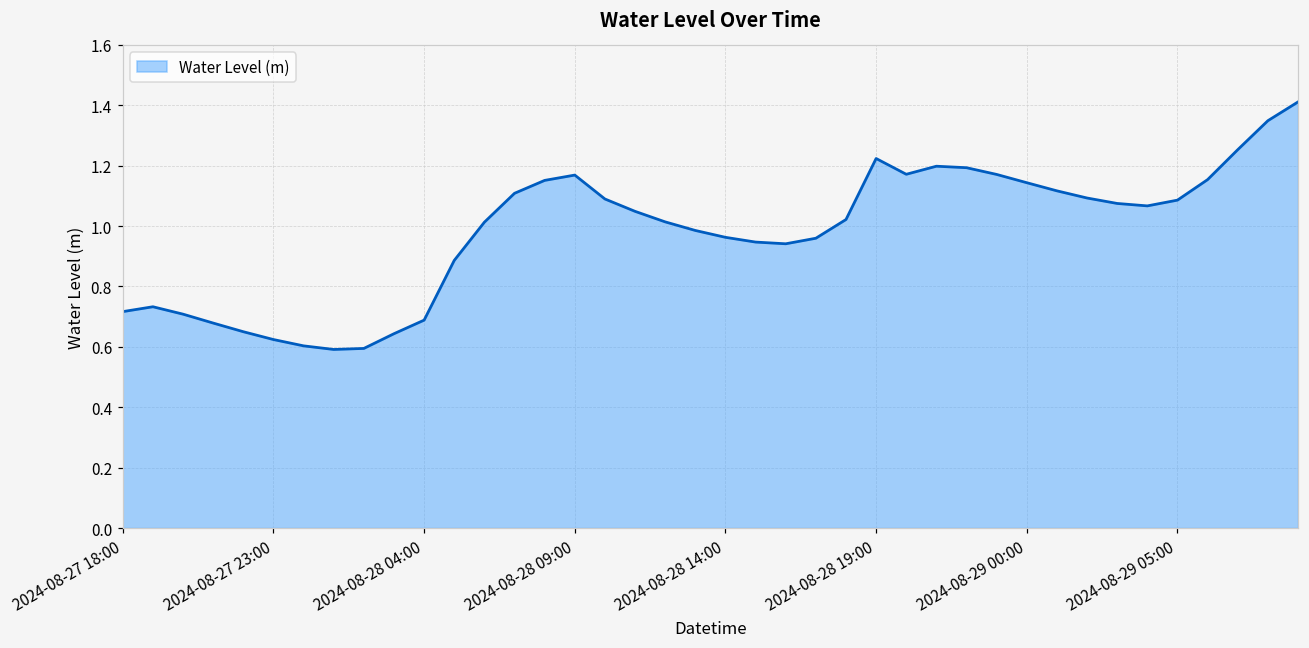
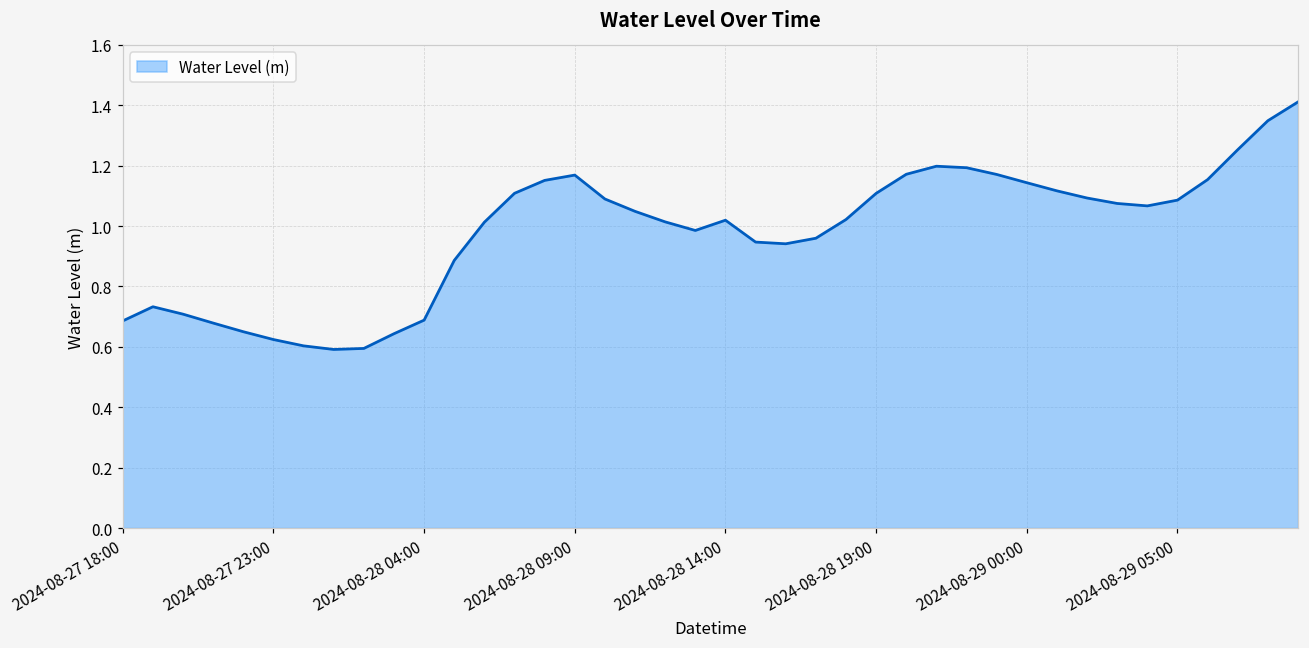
2024-08-27 18:00: 0.72 -> 0.69
2024-08-28 14:00: 0.96 -> 1.02
2024-08-28 19:00: 1.22 -> 1.11
